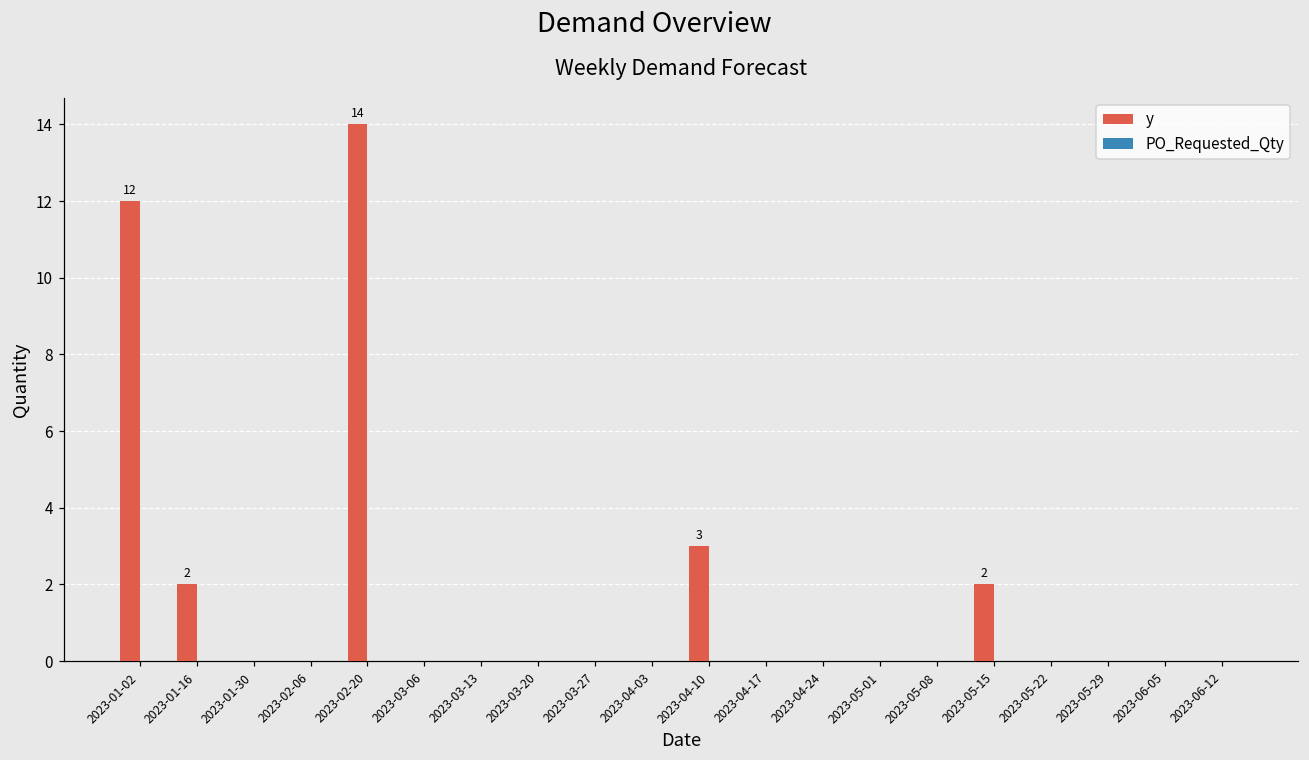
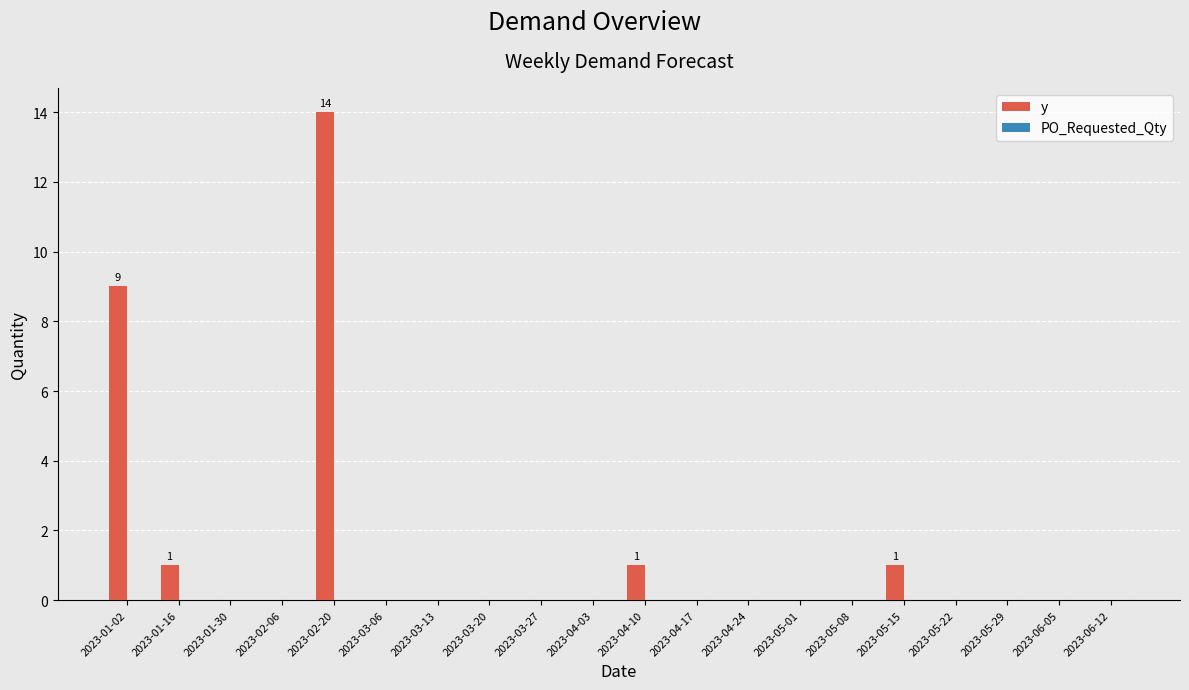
y, 2023-01-02: 12 -> 9
y, 2023-01-16: 2 -> 1
y, 2023-04-10: 3 -> 1
y, 2023-05-15: 2 -> 1
